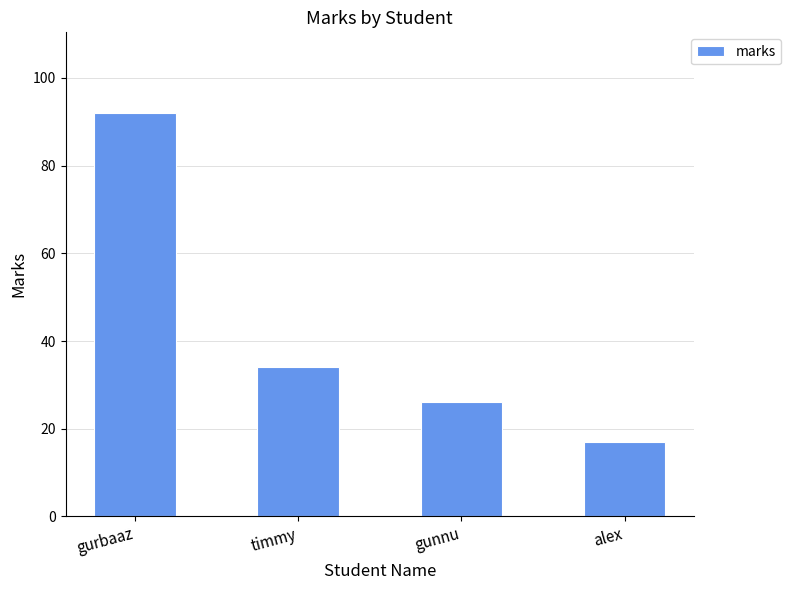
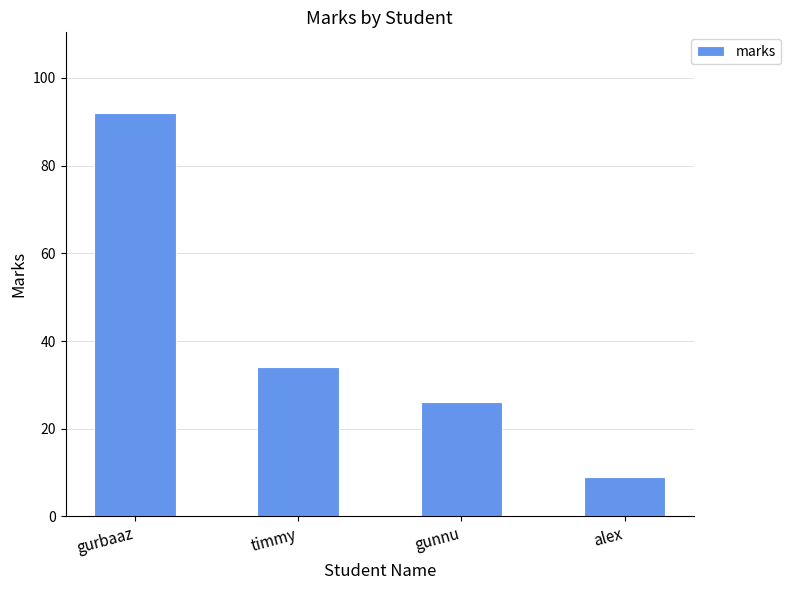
alex: 17 -> 9
